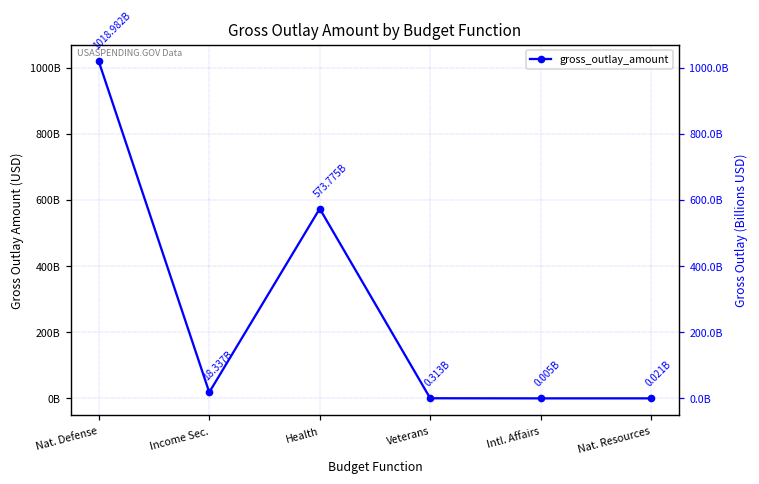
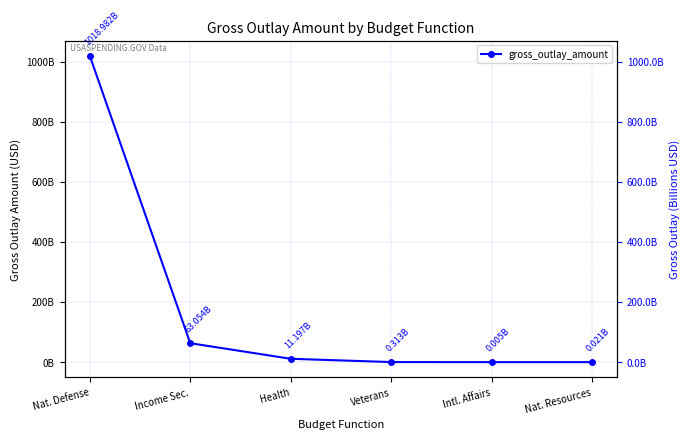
Income Sec.: 18.337B -> 63.054B
Health: 573.775B -> 11.197B
